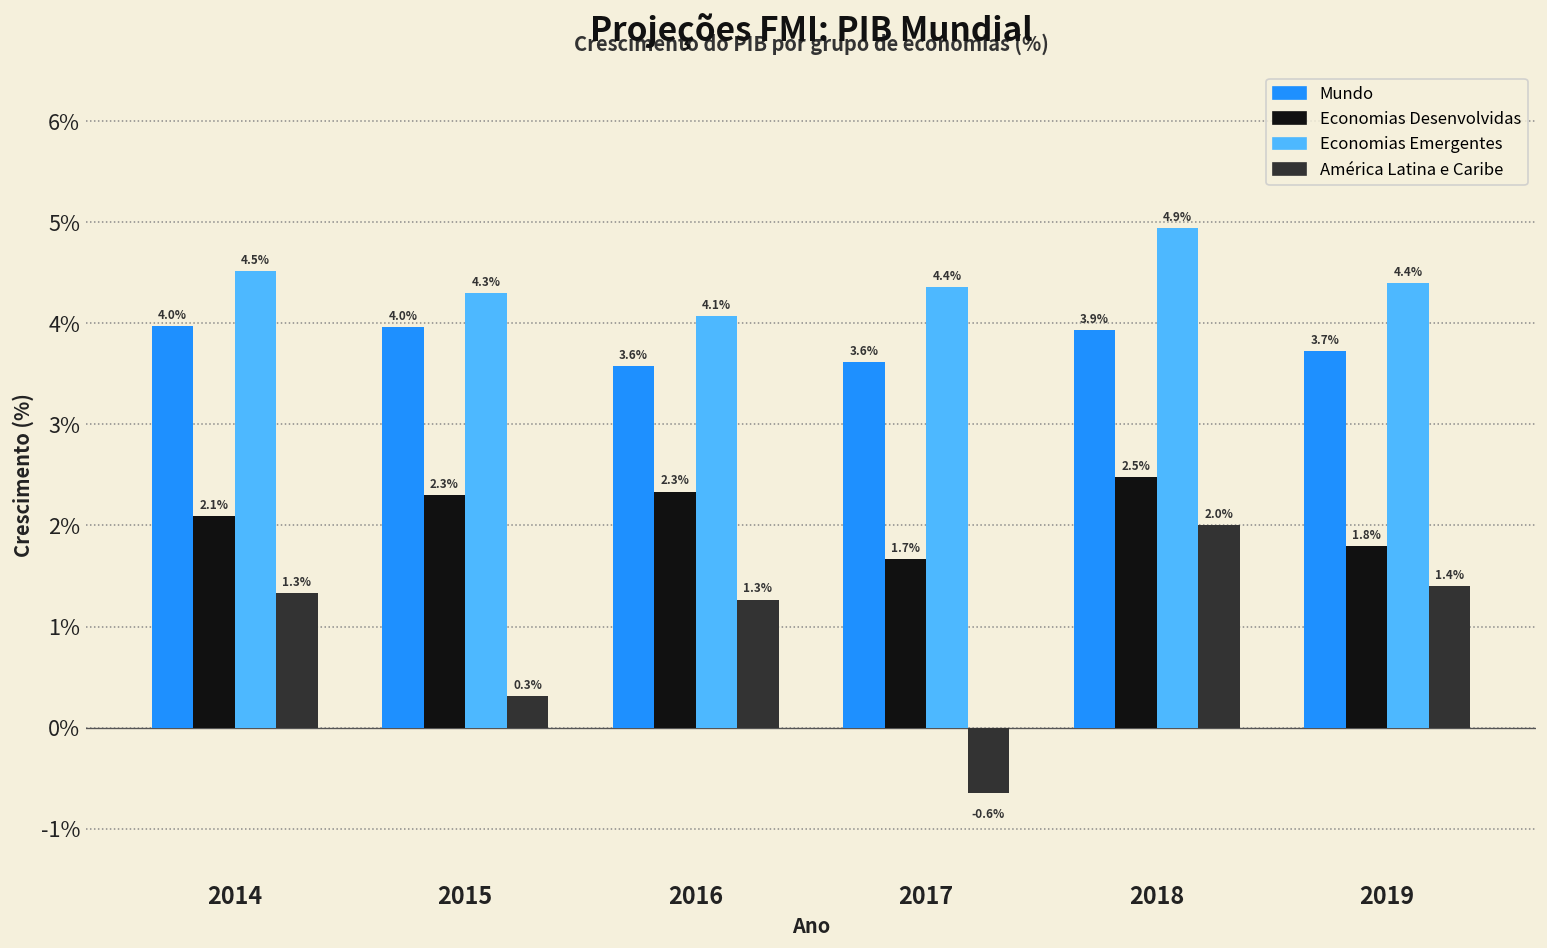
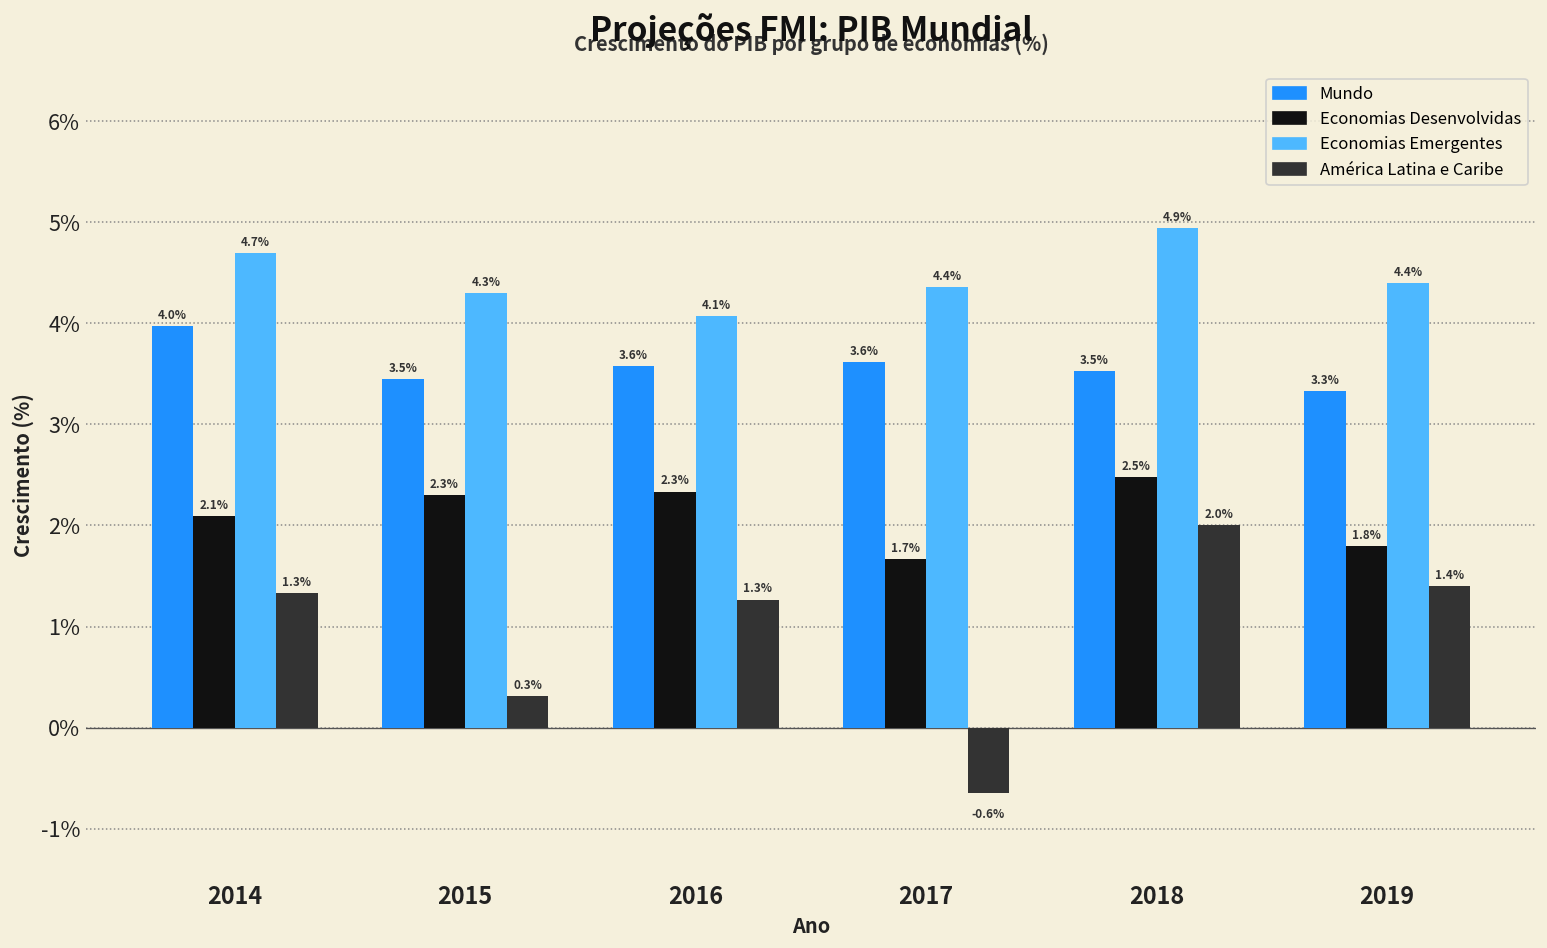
Economias Emergentes, 2014: 4.5% -> 4.7%
Mundo, 2015: 4.0% -> 3.5%
Mundo, 2018: 3.9% -> 3.5%
Mundo, 2019: 3.7% -> 3.3%
